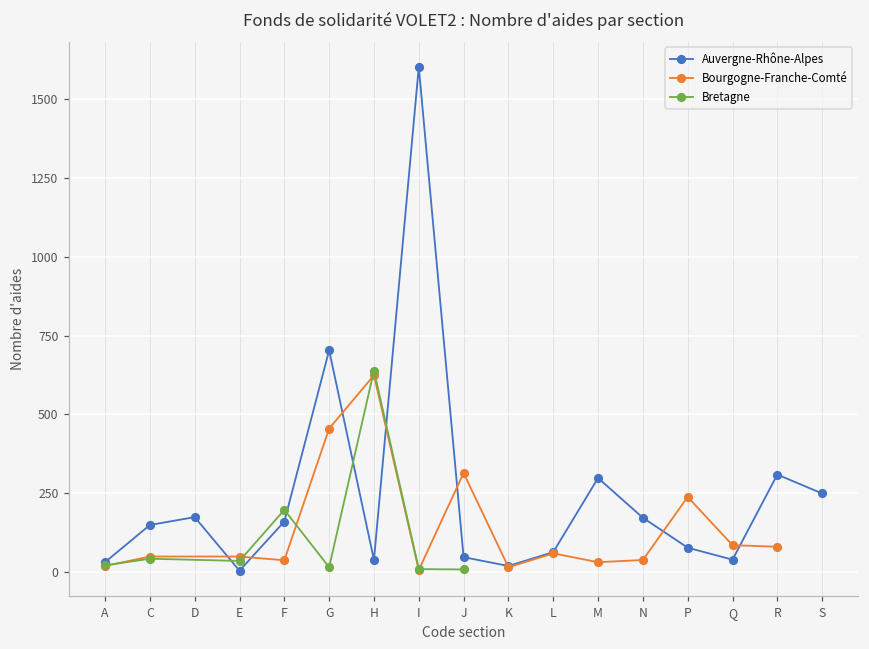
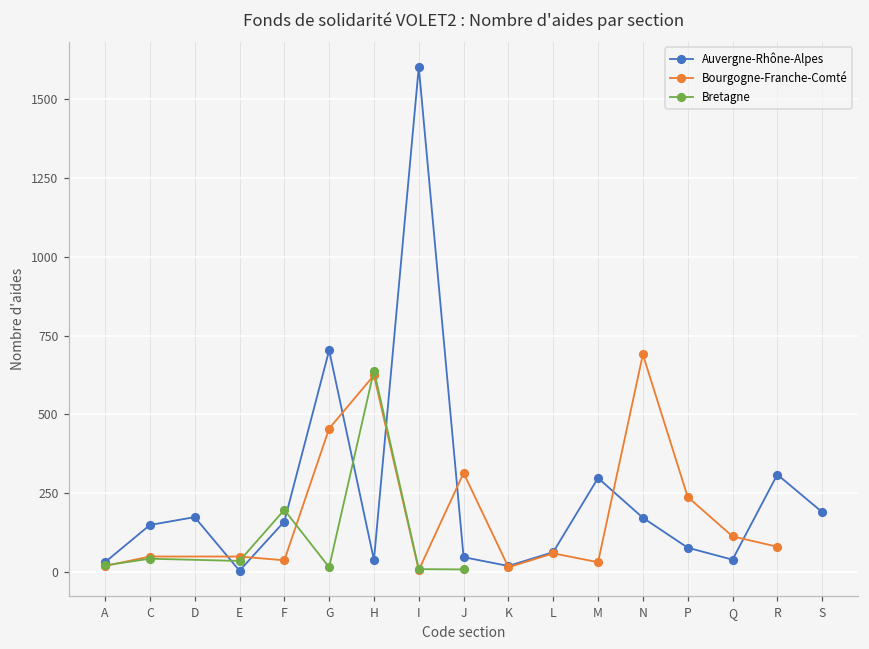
Bourgogne-Franche-Comté, N: 40 -> 690
Bourgogne-Franche-Comté, Q: 90 -> 110
Auvergne-Rhône-Alpes, S: 250 -> 190
